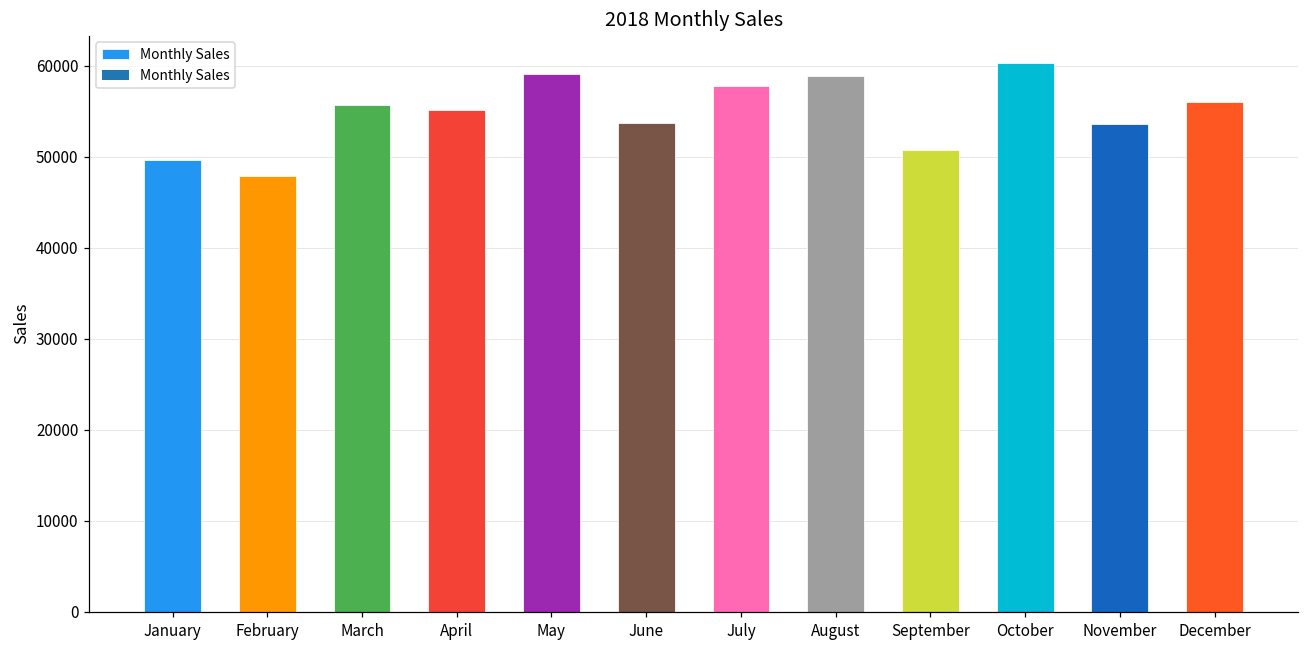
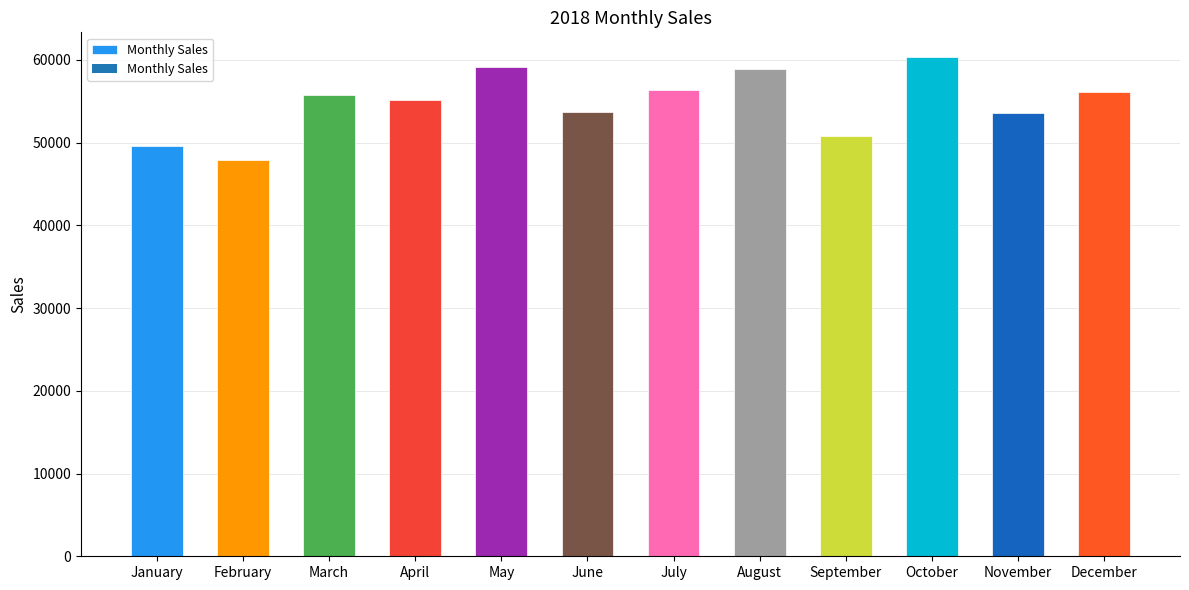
July: 58000 -> 56000
